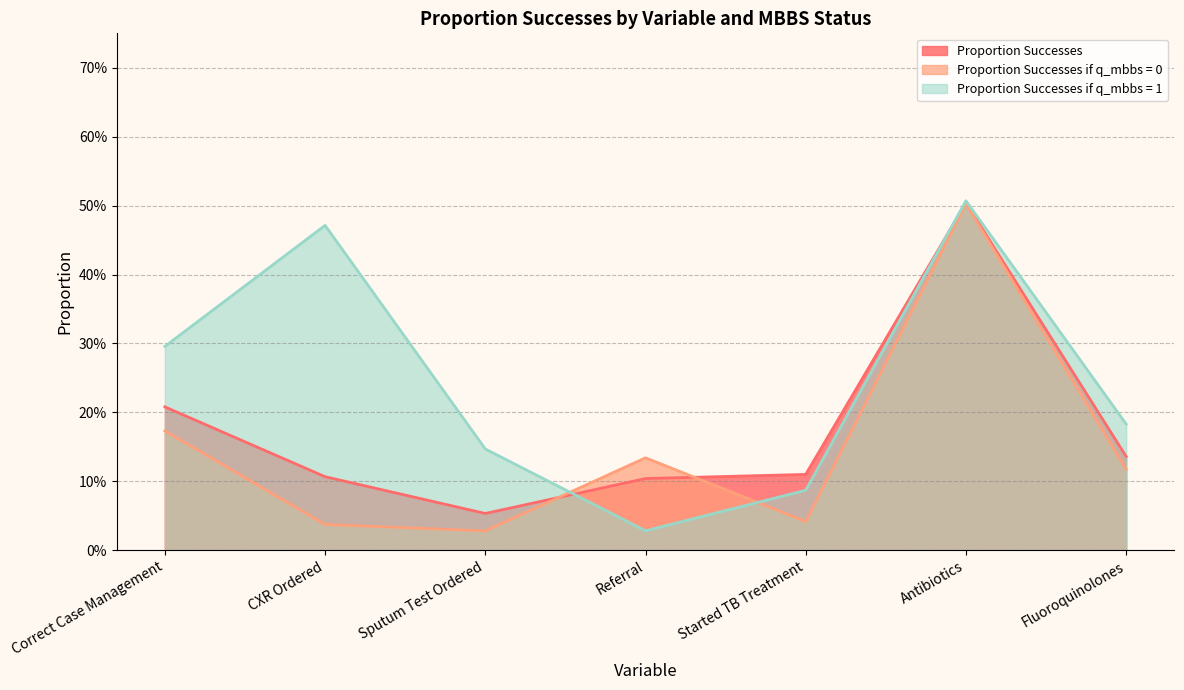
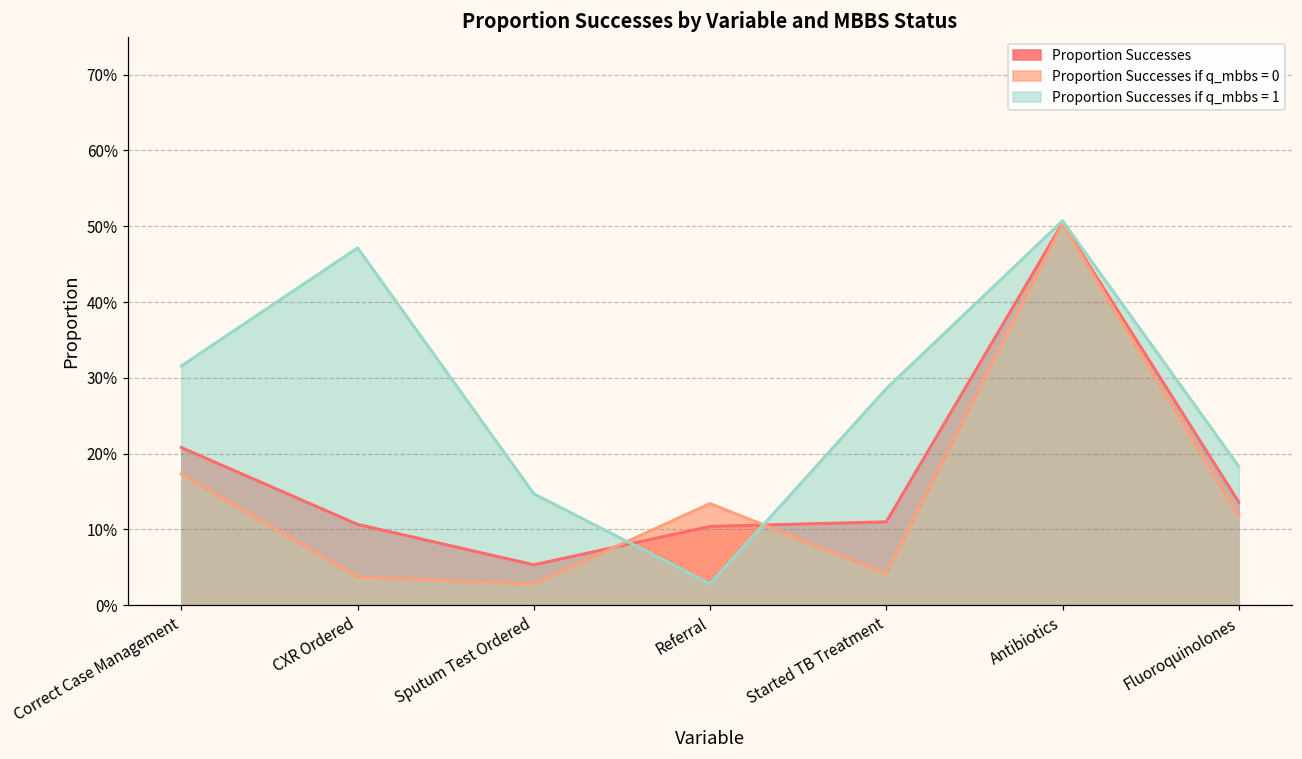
Proportion Successes if q_mbbs = 1, Correct Case Management: 30% -> 32%
Proportion Successes if q_mbbs = 1, Started TB Treatment: 9% -> 29%
